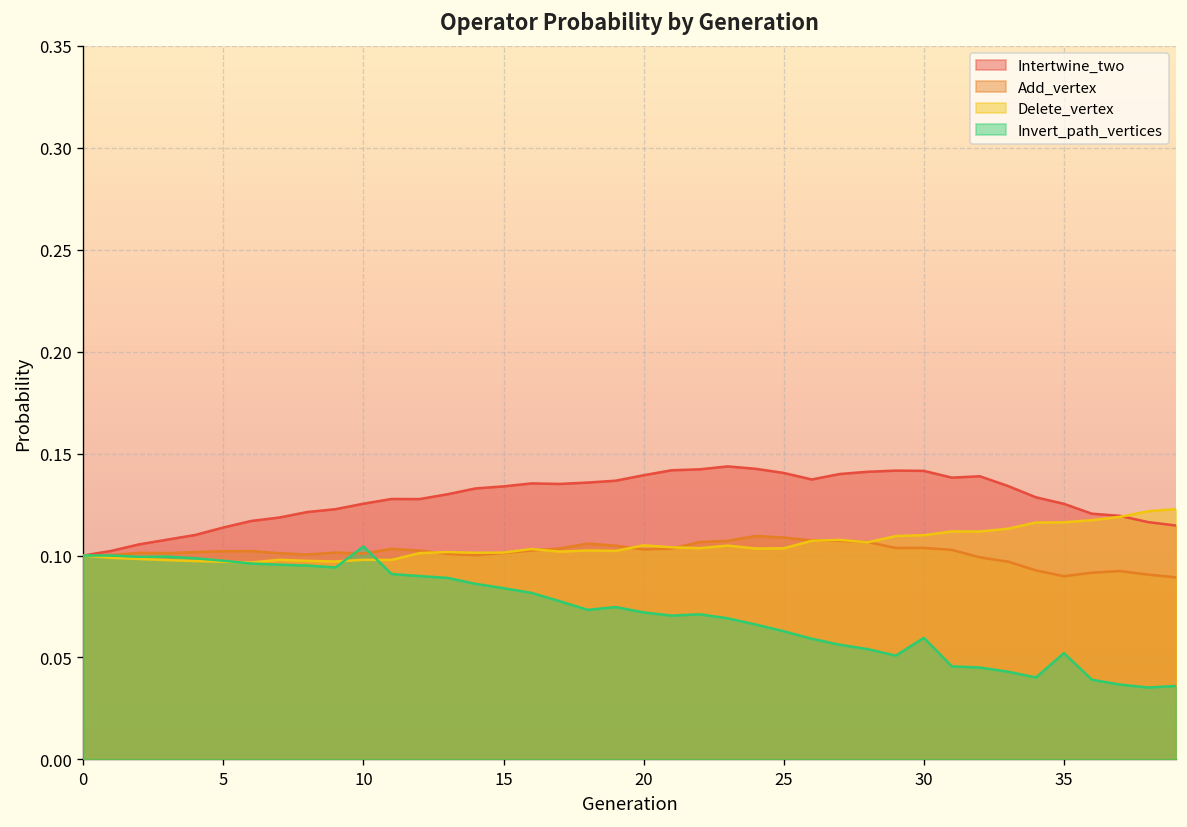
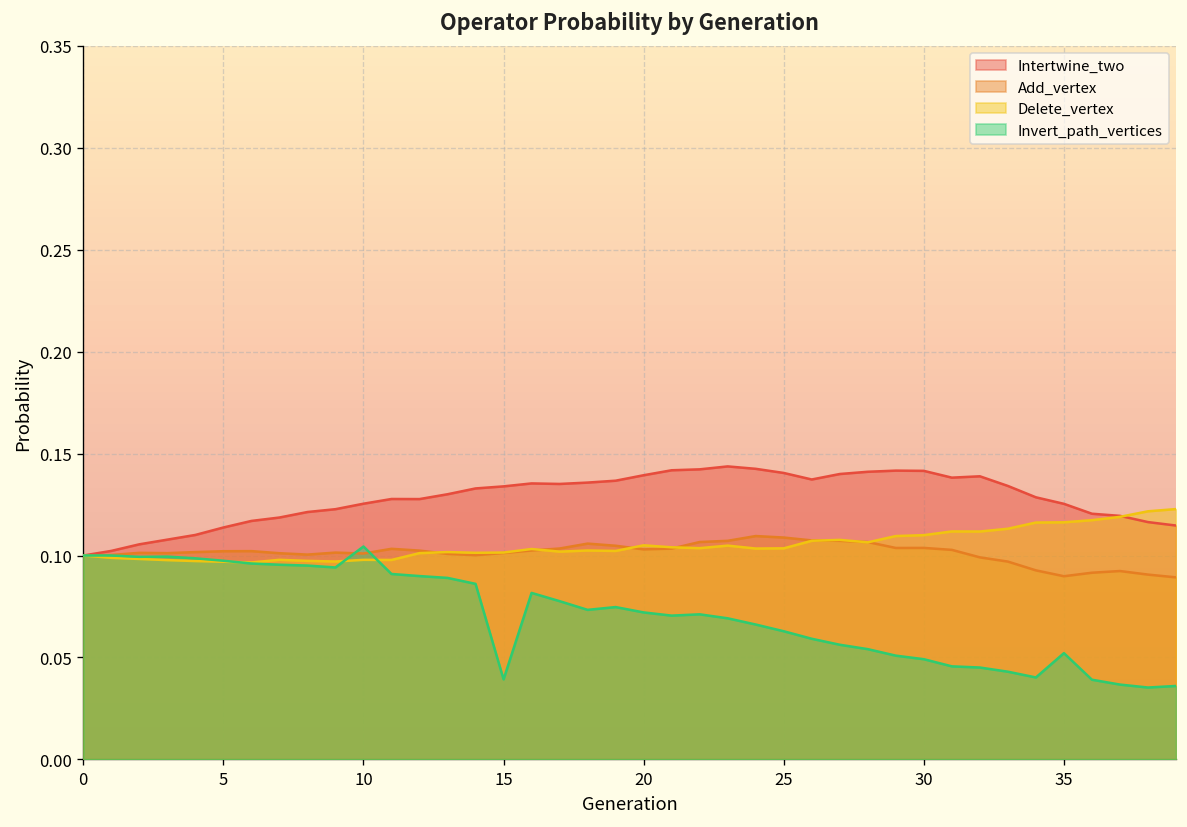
Invert_path_vertices, 15: 0.084 -> 0.039
Invert_path_vertices, 30: 0.060 -> 0.049
